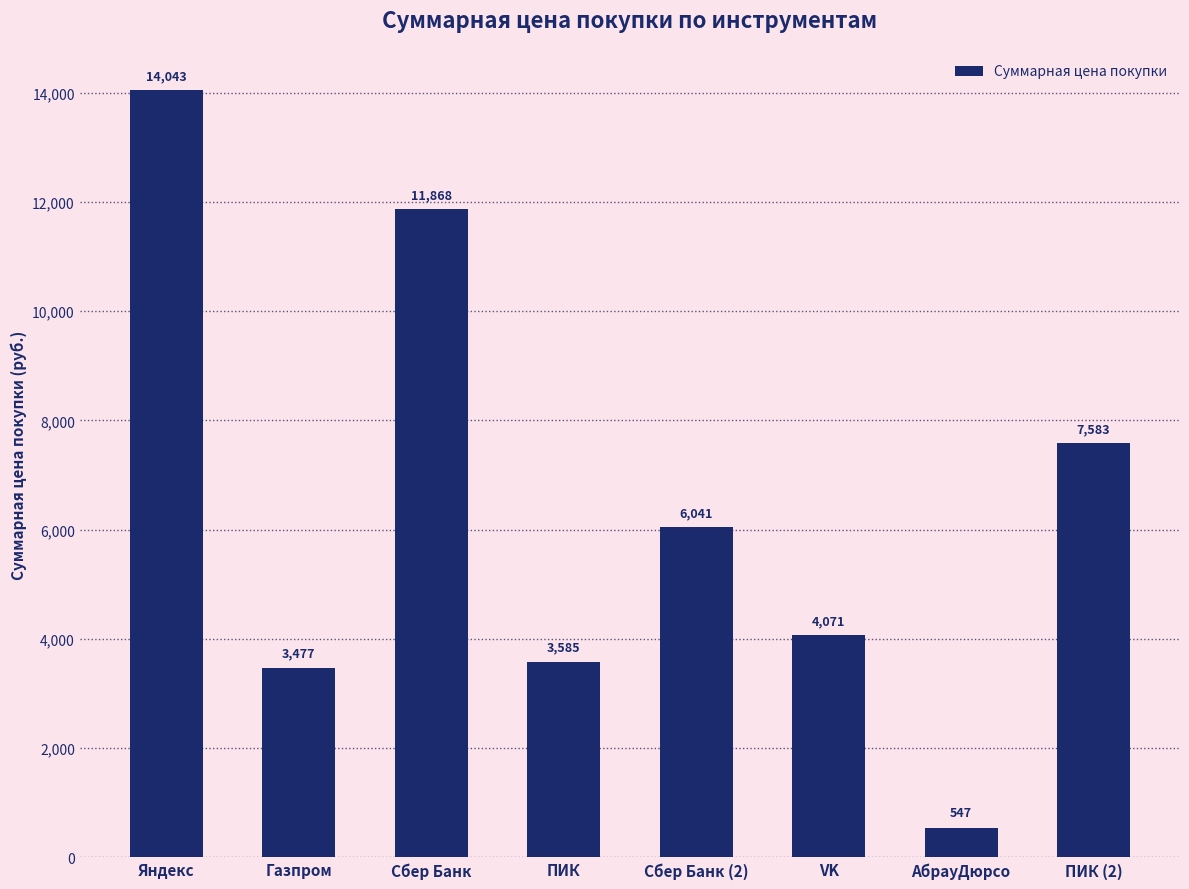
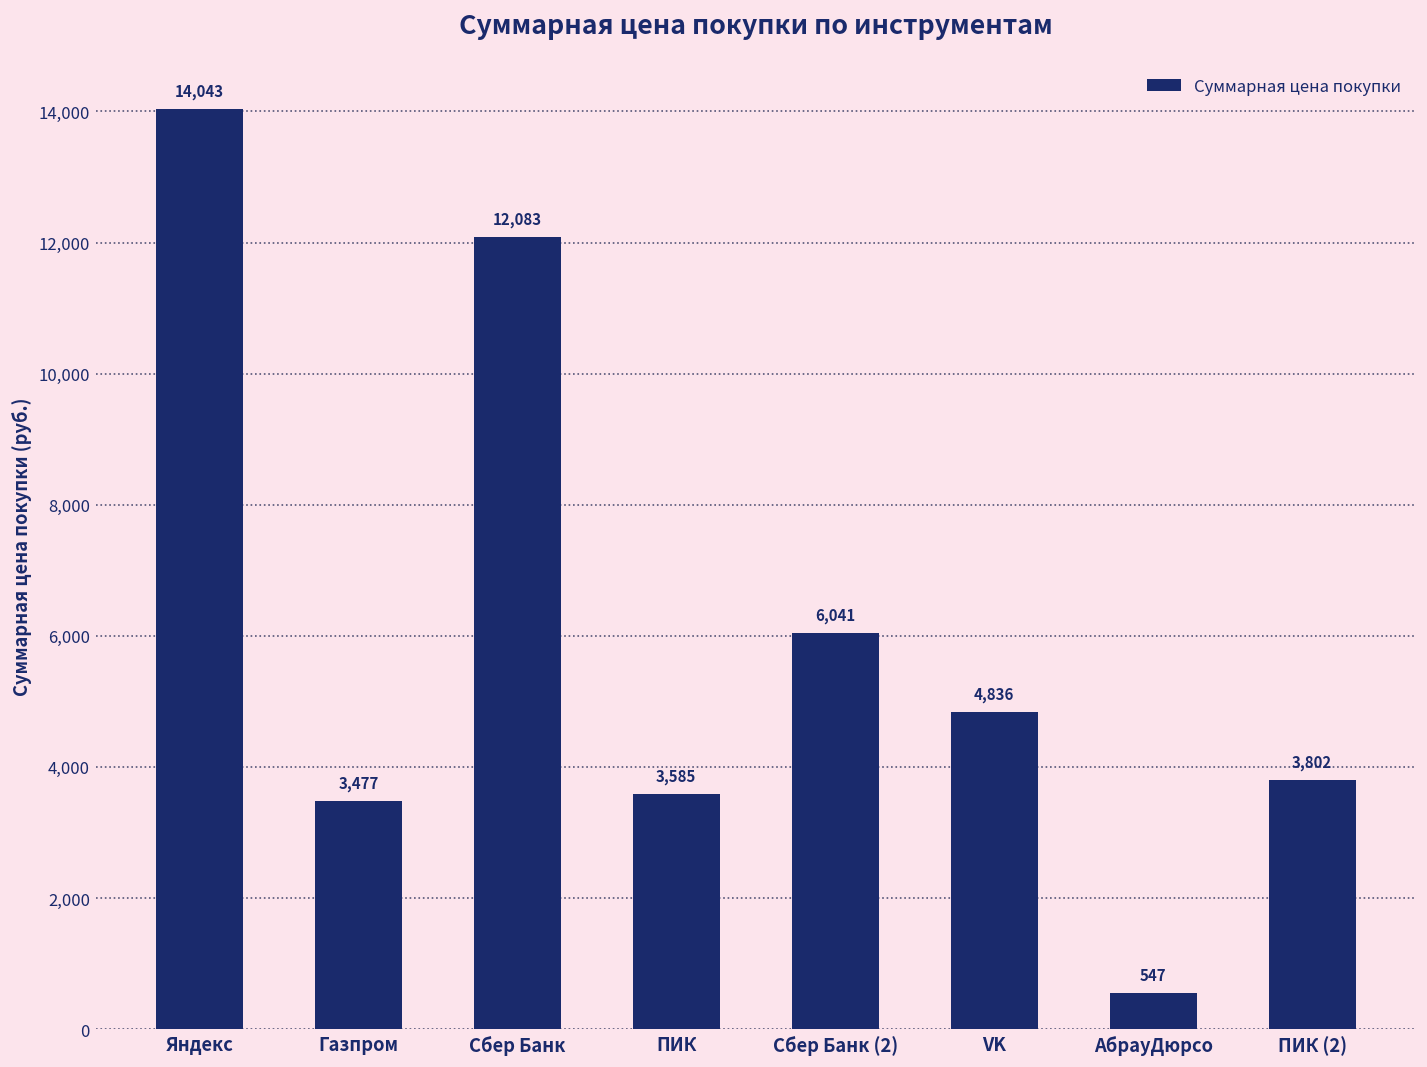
Сбер Банк: 11,868 -> 12,083
VK: 4,071 -> 4,836
ПИК (2): 7,583 -> 3,802
